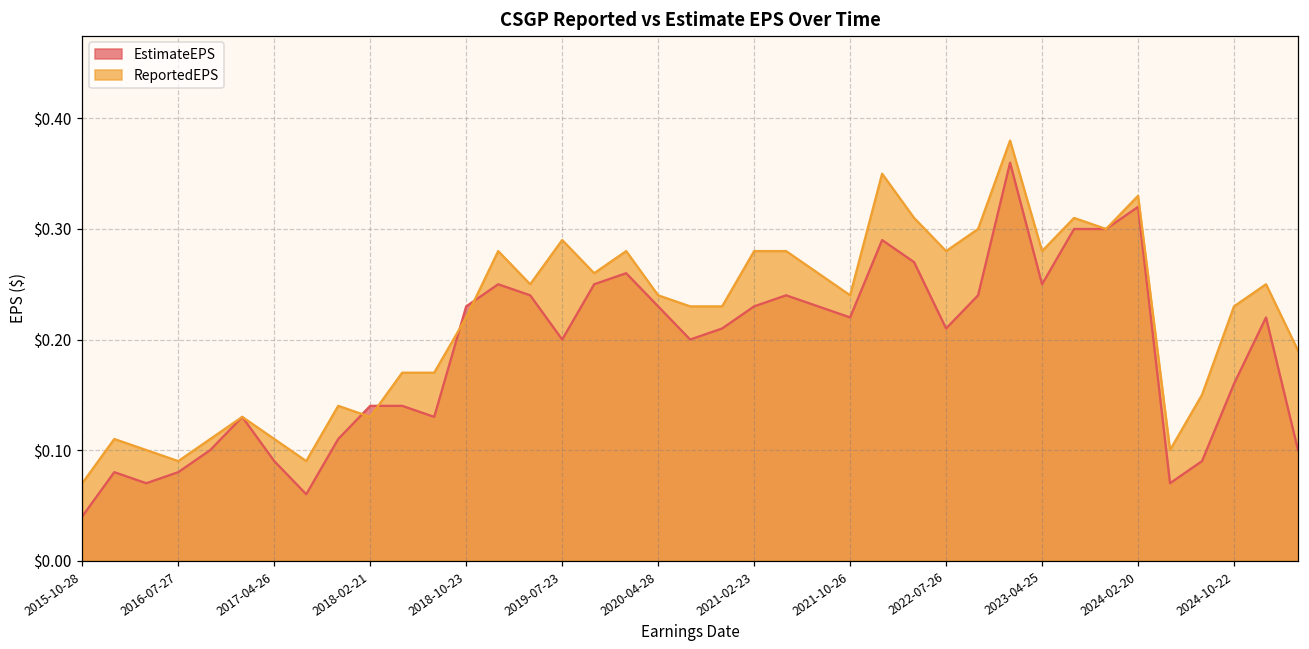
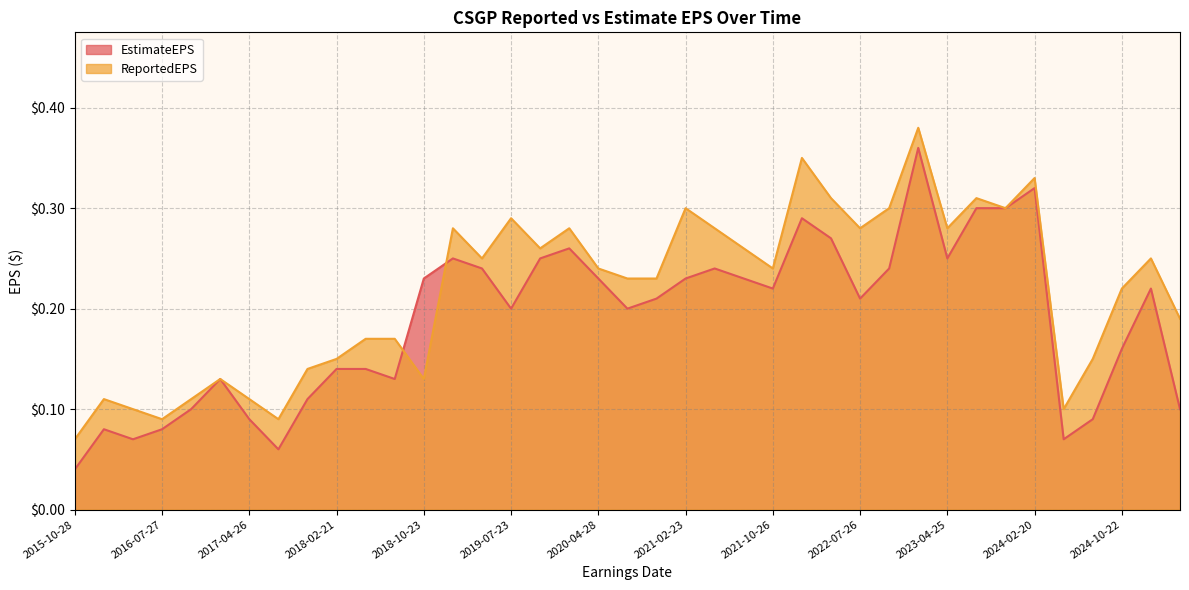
ReportedEPS, 2018-02-21: $0.13 -> $0.15
ReportedEPS, 2018-10-23: $0.22 -> $0.13
ReportedEPS, 2021-02-23: $0.28 -> $0.30
ReportedEPS, 2024-10-22: $0.23 -> $0.22
